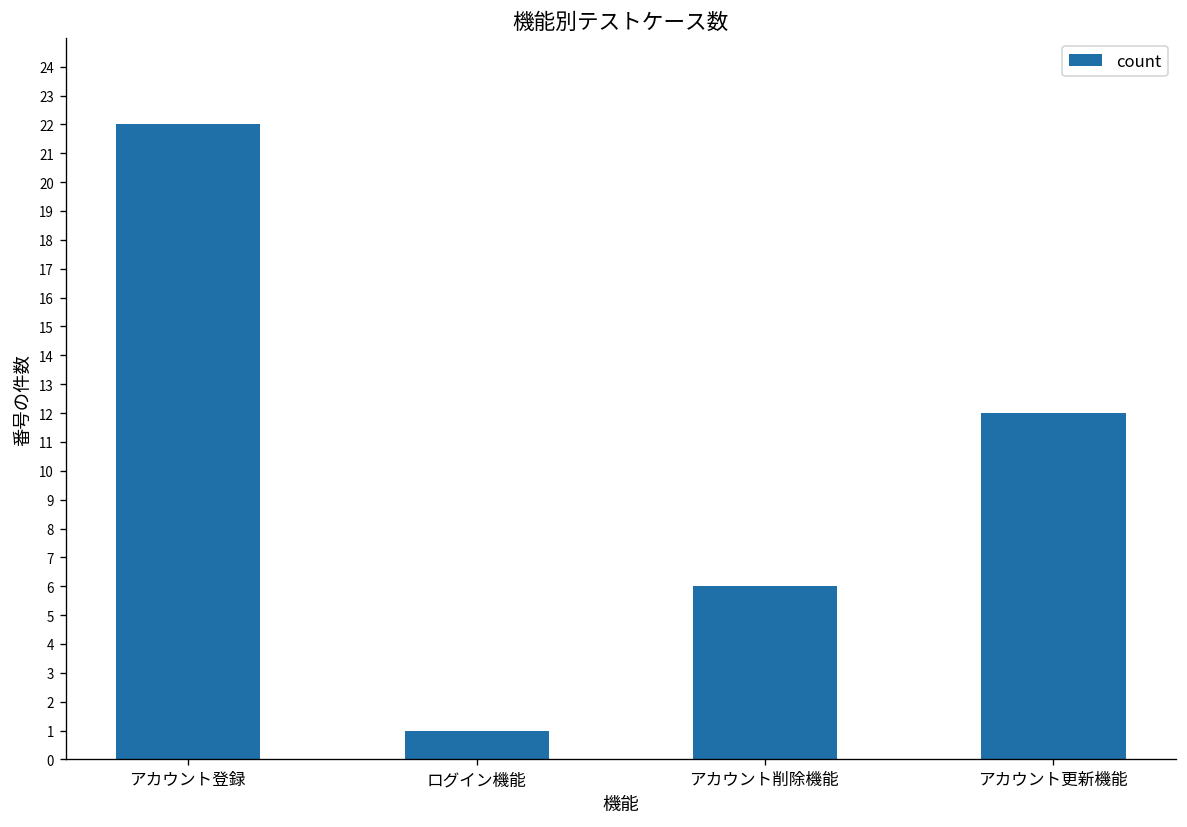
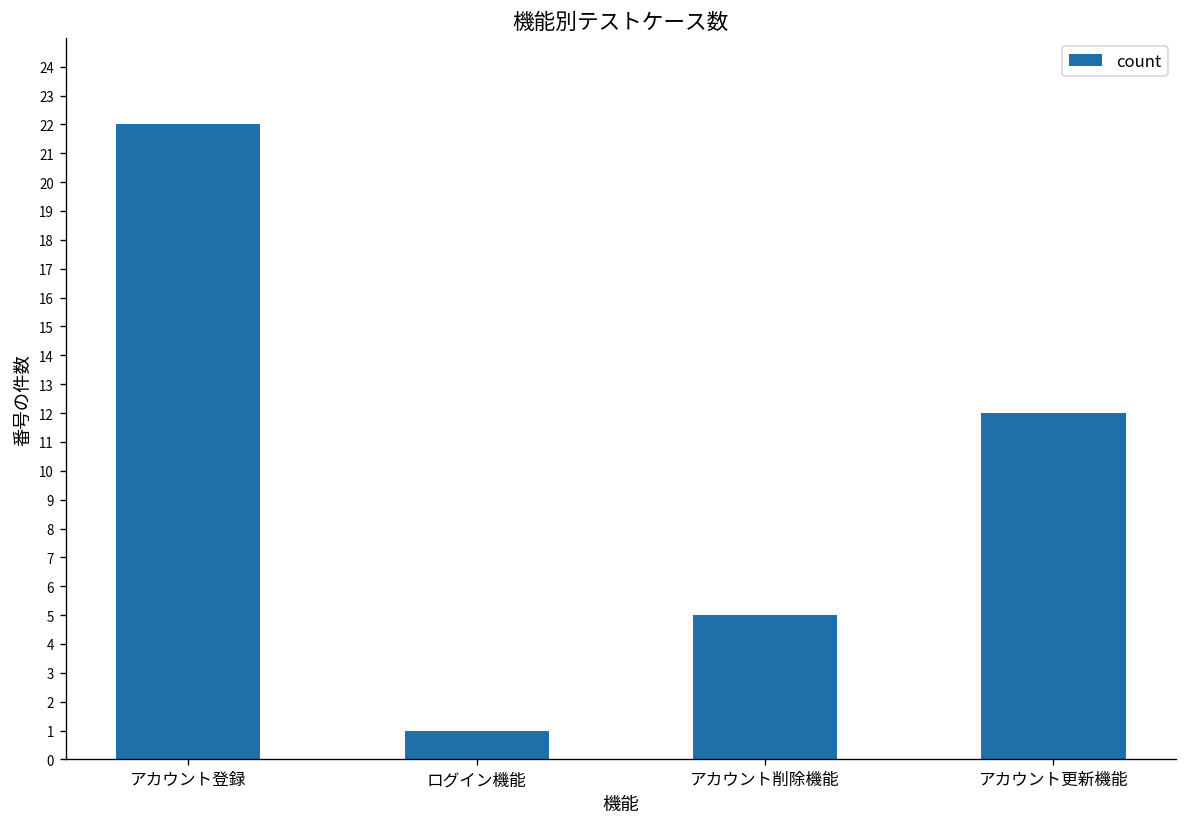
アカウント削除機能: 6 -> 5
